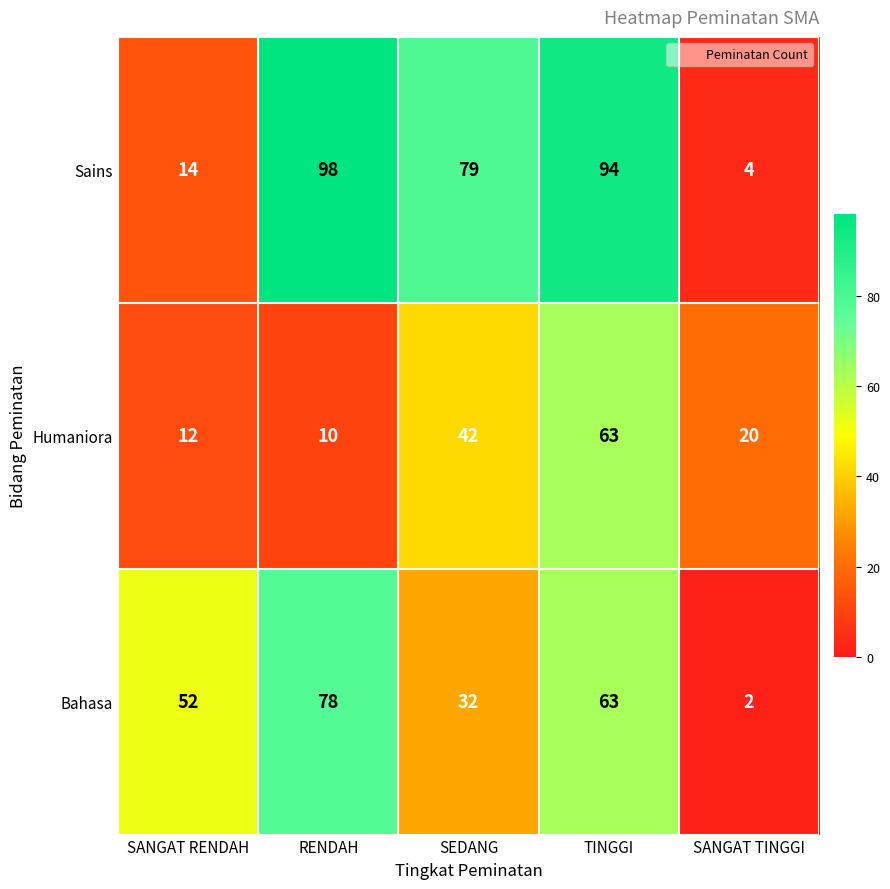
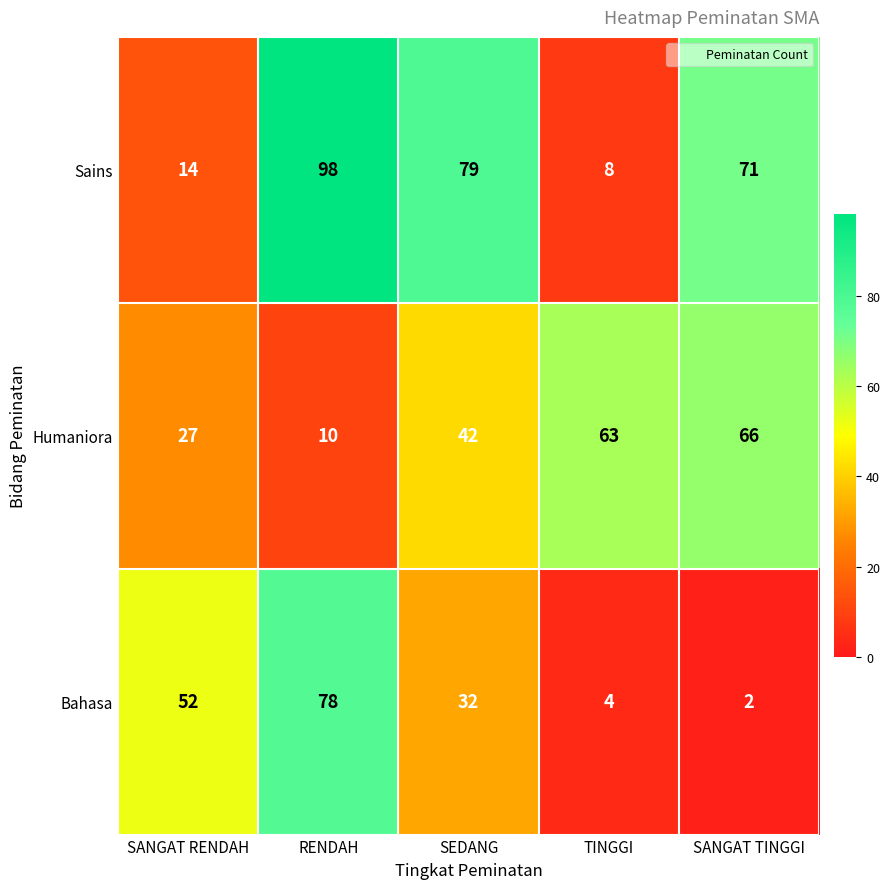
Sains, TINGGI: 94 -> 8
Sains, SANGAT TINGGI: 4 -> 71
Humaniora, SANGAT RENDAH: 12 -> 27
Humaniora, SANGAT TINGGI: 20 -> 66
Bahasa, TINGGI: 63 -> 4
